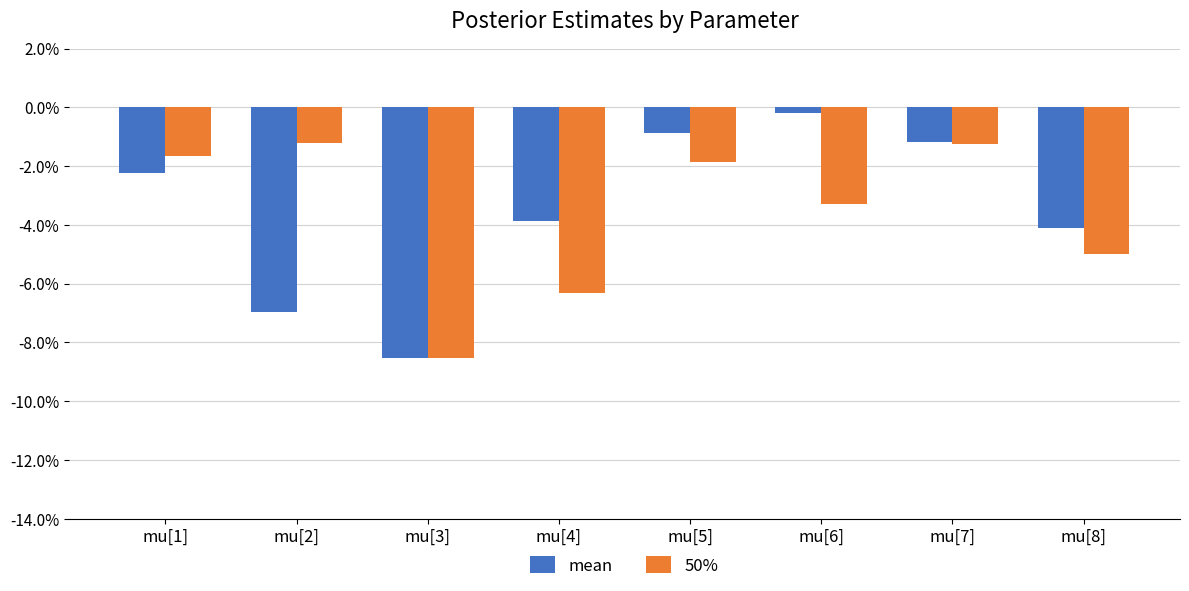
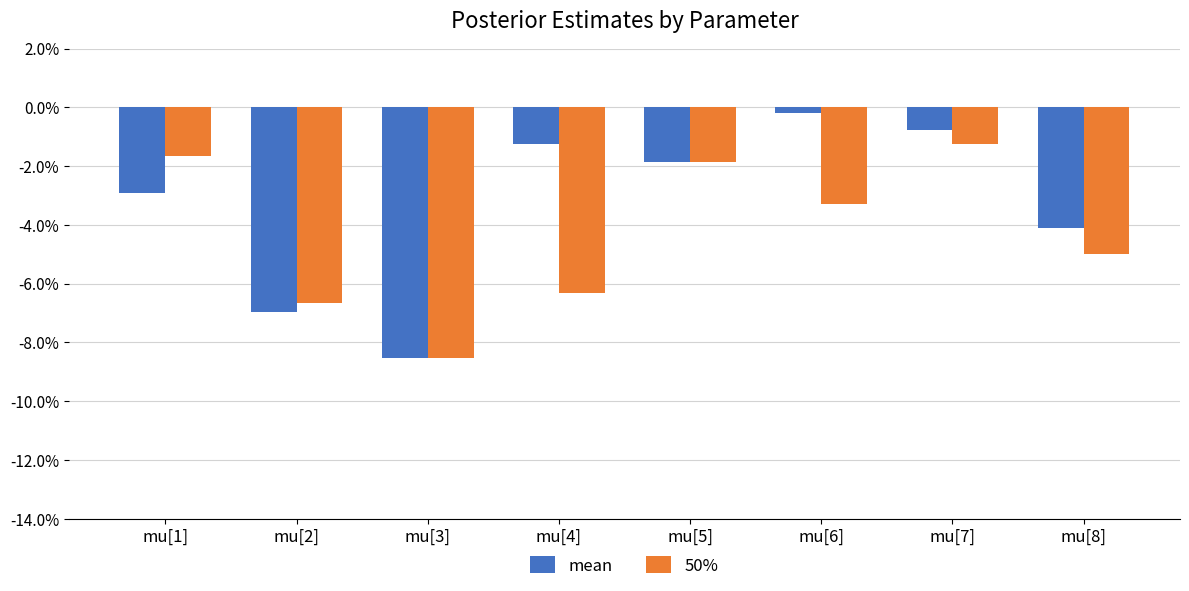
mean, mu[1]: -2.2% -> -2.9%
50%, mu[2]: -1.2% -> -6.7%
mean, mu[4]: -3.9% -> -1.2%
mean, mu[5]: -0.9% -> -1.9%
mean, mu[7]: -1.2% -> -0.8%
